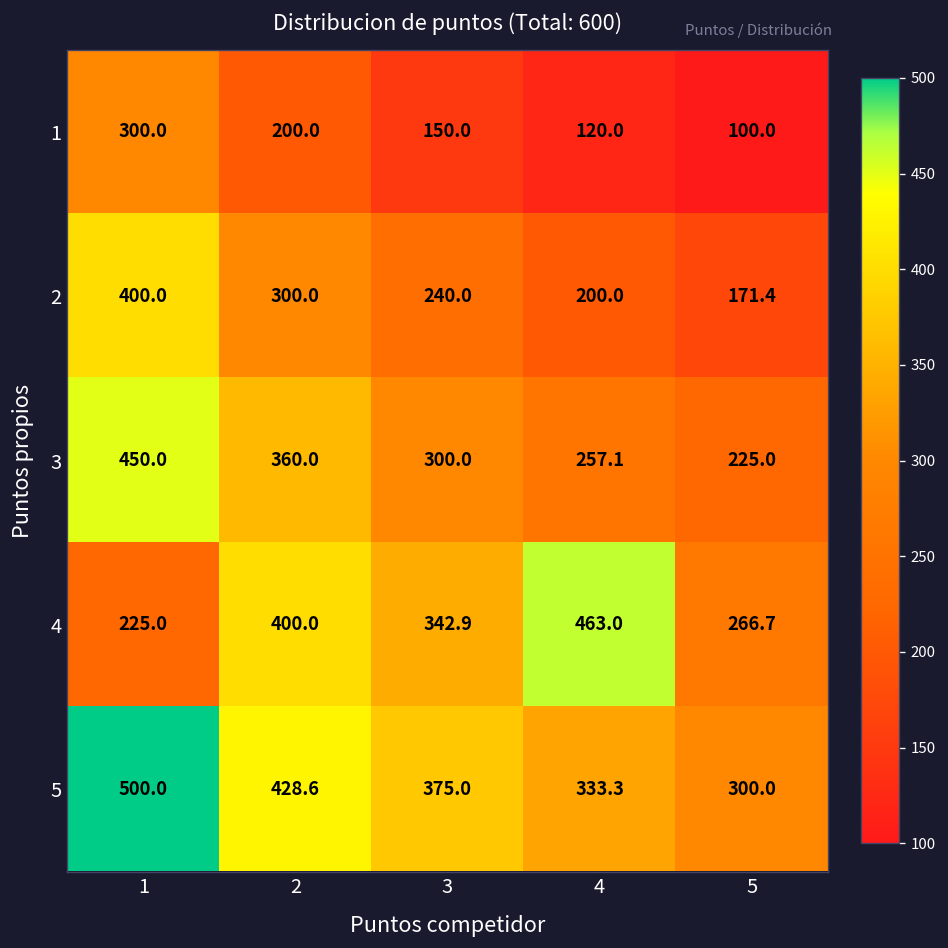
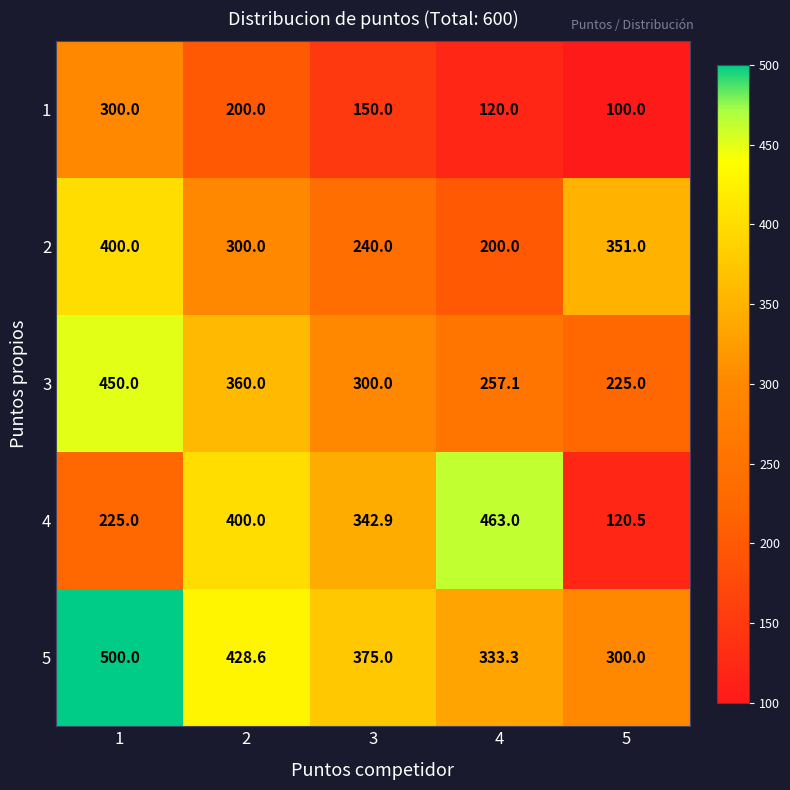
2, 5: 171.4 -> 351.0
4, 5: 266.7 -> 120.5
